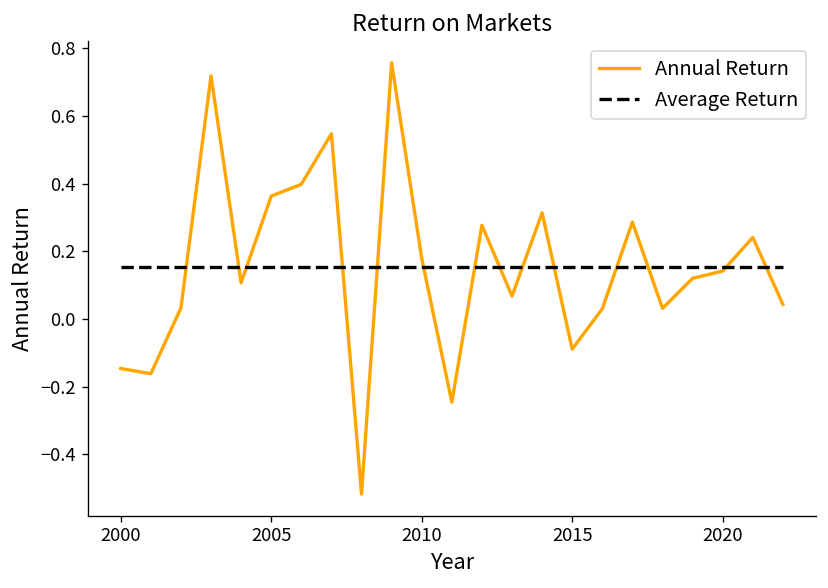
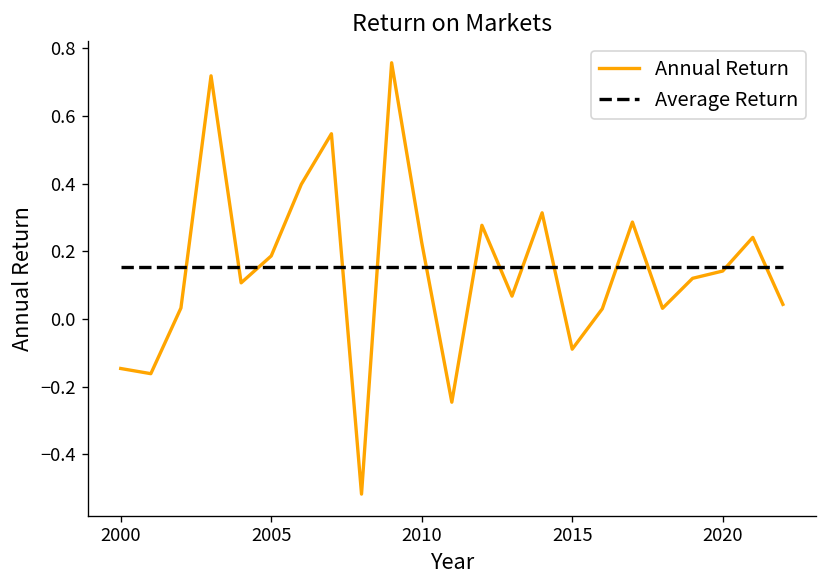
Annual Return, 2005: 0.36 -> 0.19
Annual Return, 2010: 0.18 -> 0.23
